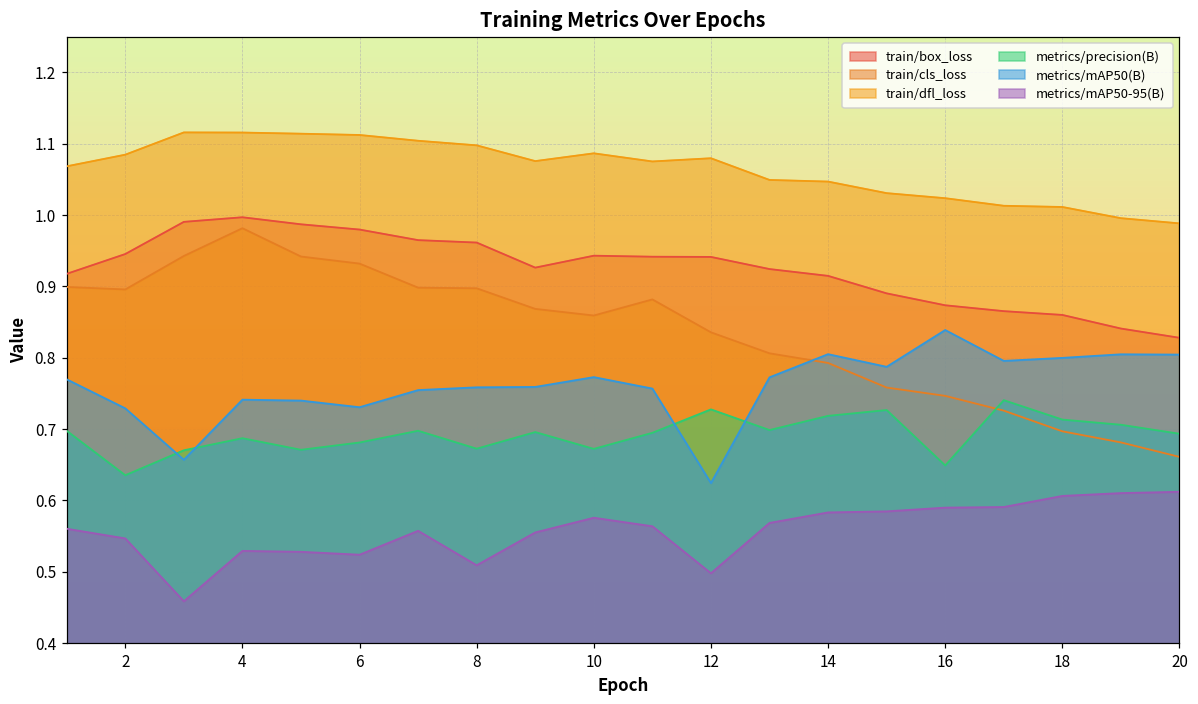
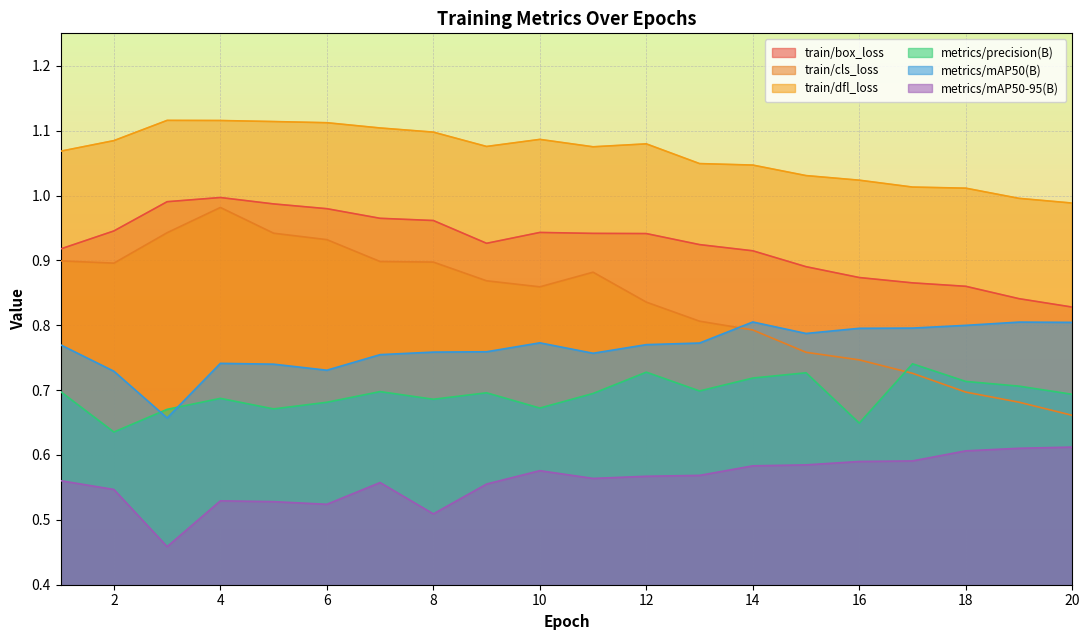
metrics/precision(B), 8: 0.67 -> 0.69
metrics/mAP50(B), 12: 0.62 -> 0.77
metrics/mAP50-95(B), 12: 0.50 -> 0.57
metrics/mAP50(B), 16: 0.84 -> 0.80
